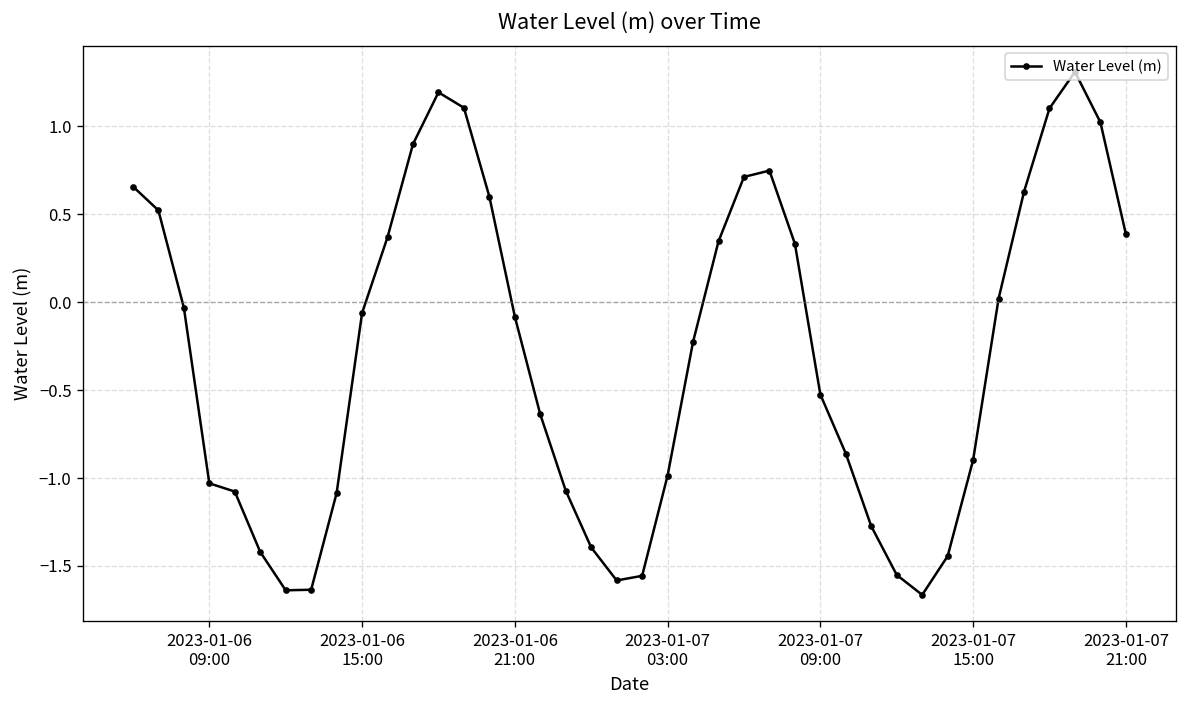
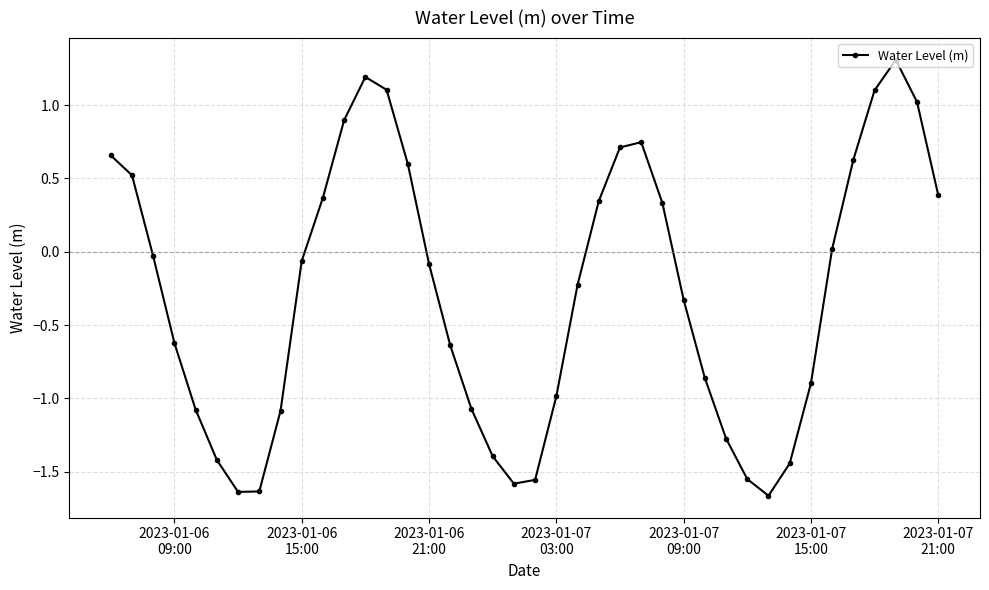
2023-01-06 09:00: -1.03 -> -0.62
2023-01-07 09:00: -0.53 -> -0.33
